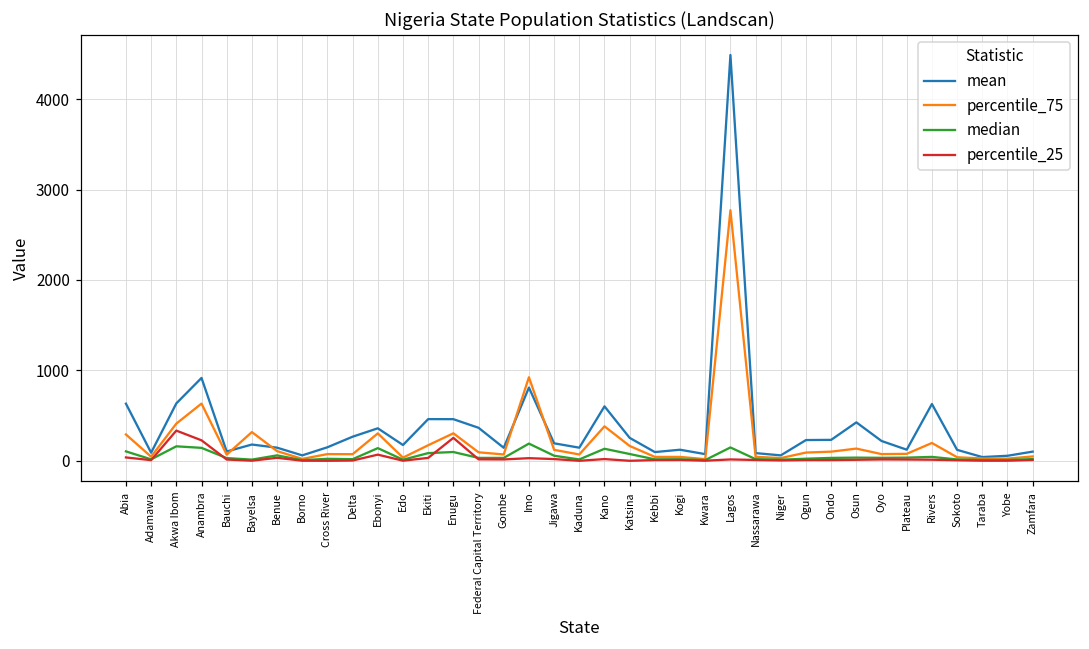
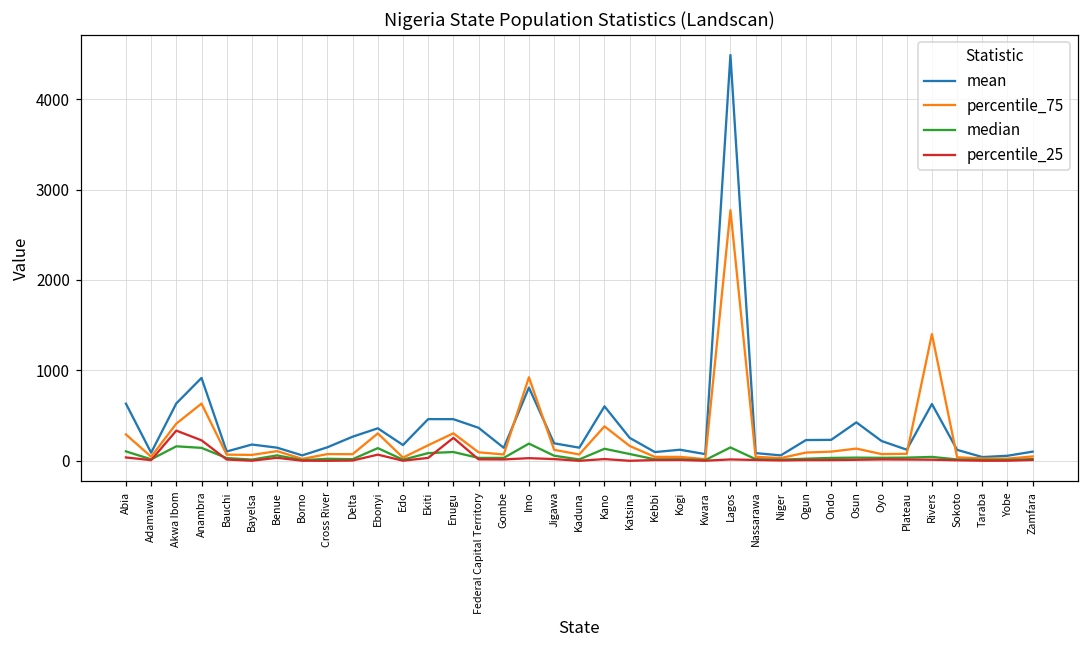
percentile_75, Bayelsa: 300 -> 100
percentile_75, Rivers: 200 -> 1400
